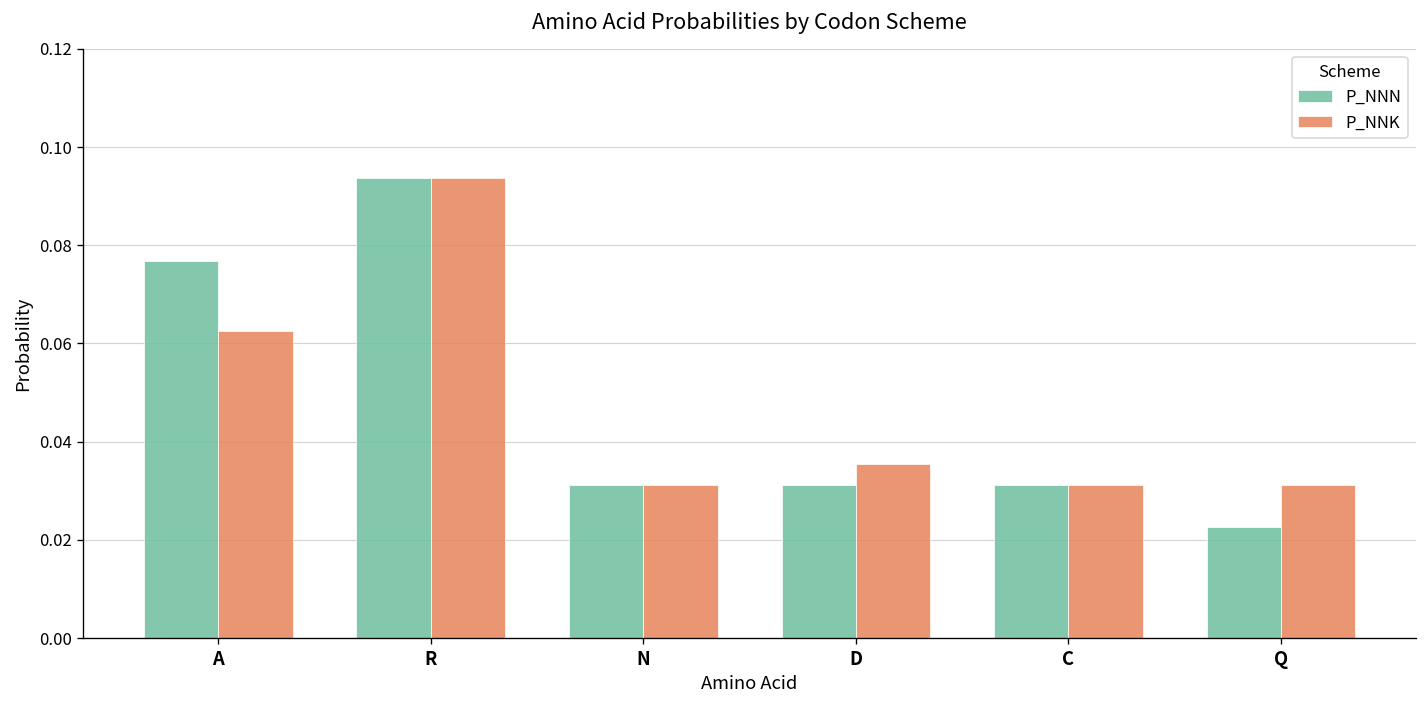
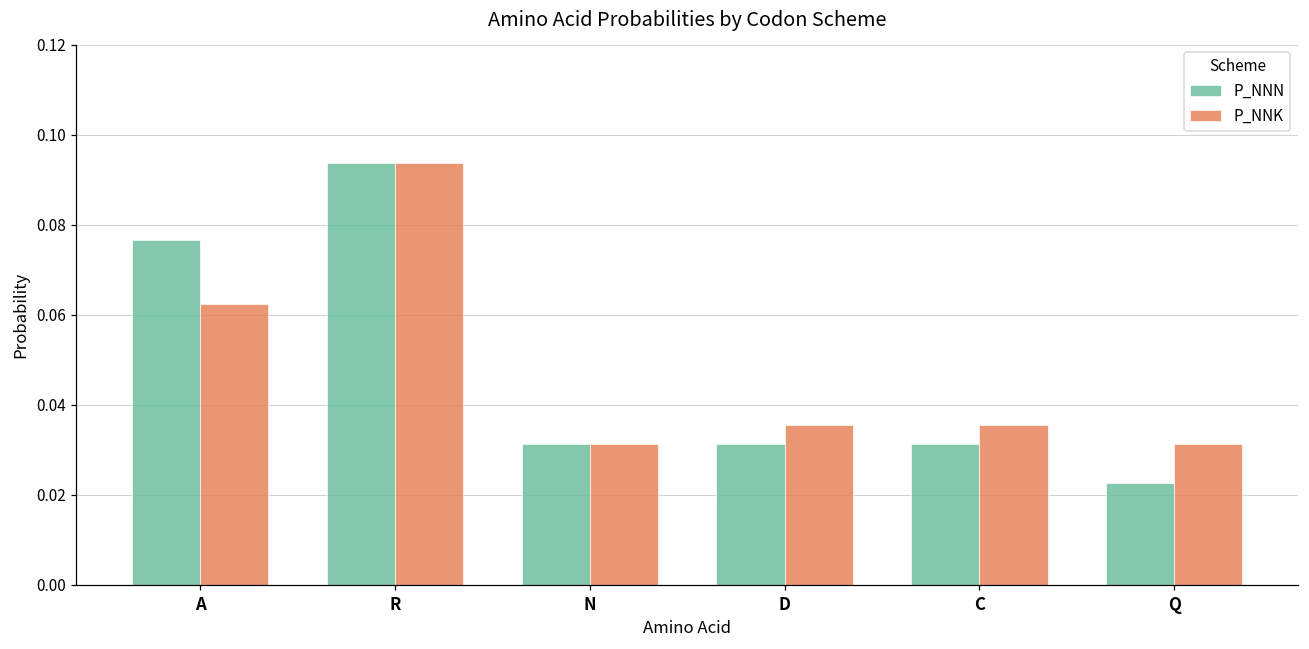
P_NNK, C: 0.031 -> 0.036
